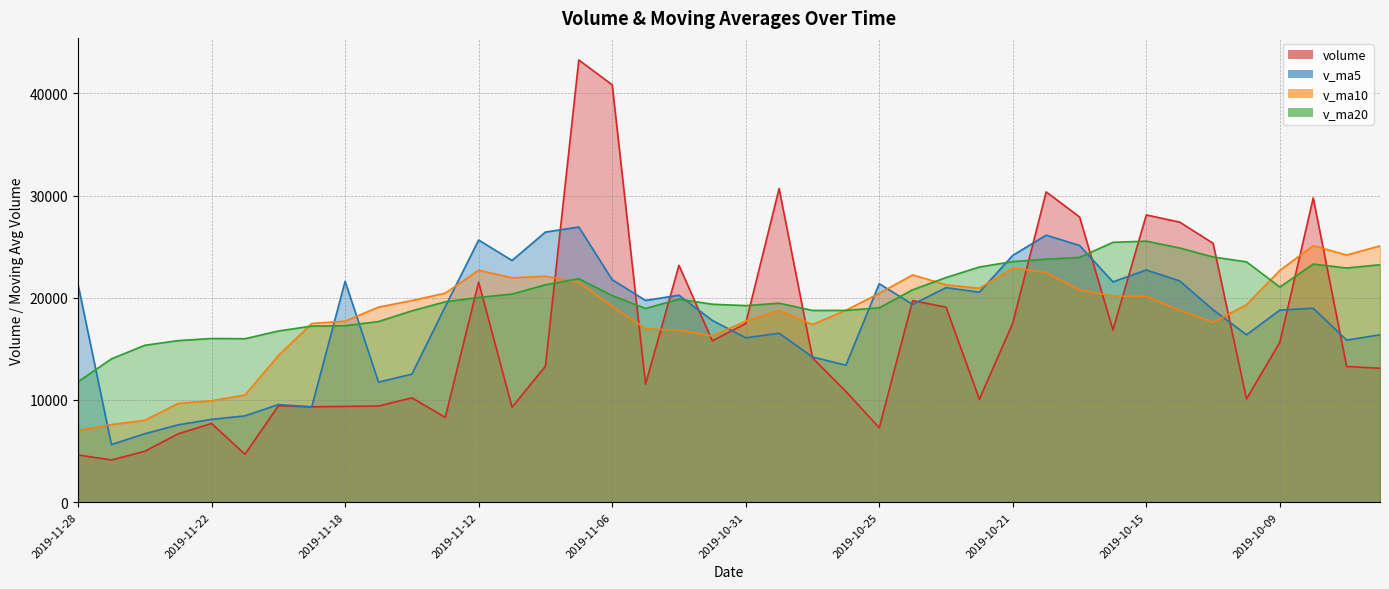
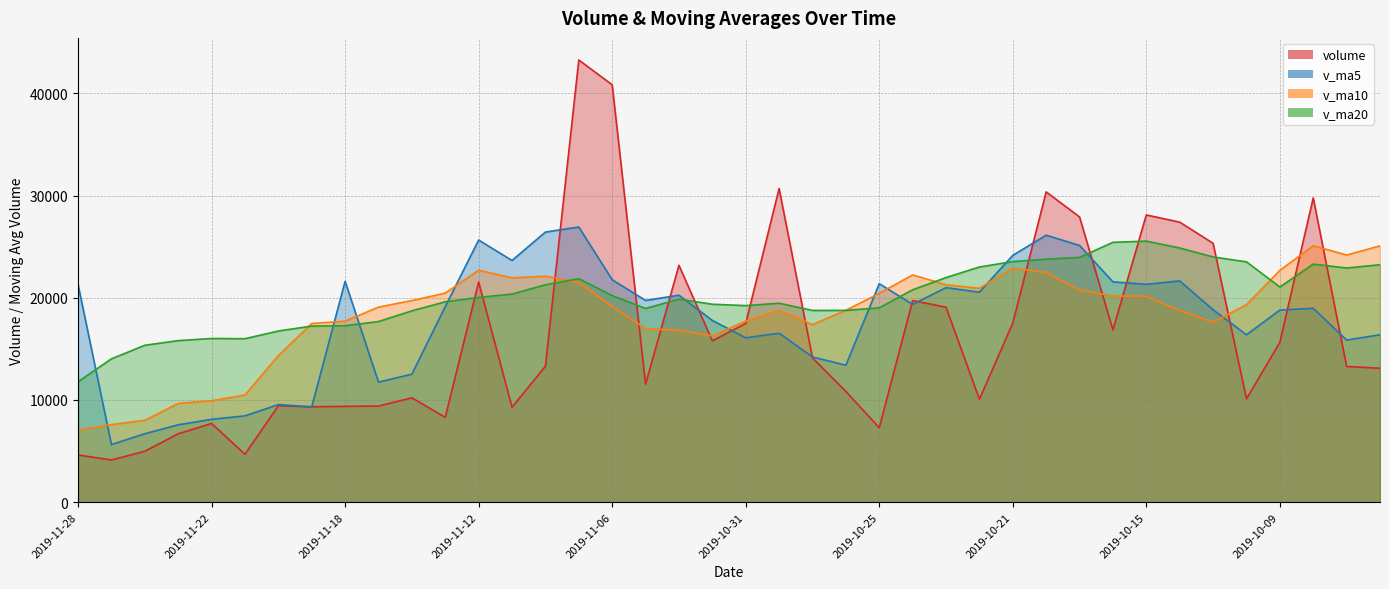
v_ma5, 2019-10-15: 22700 -> 21300
